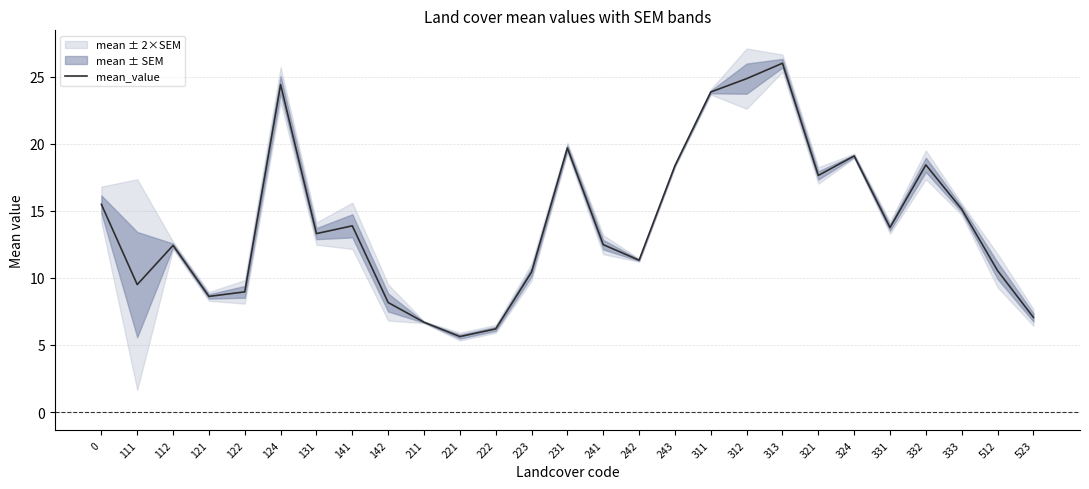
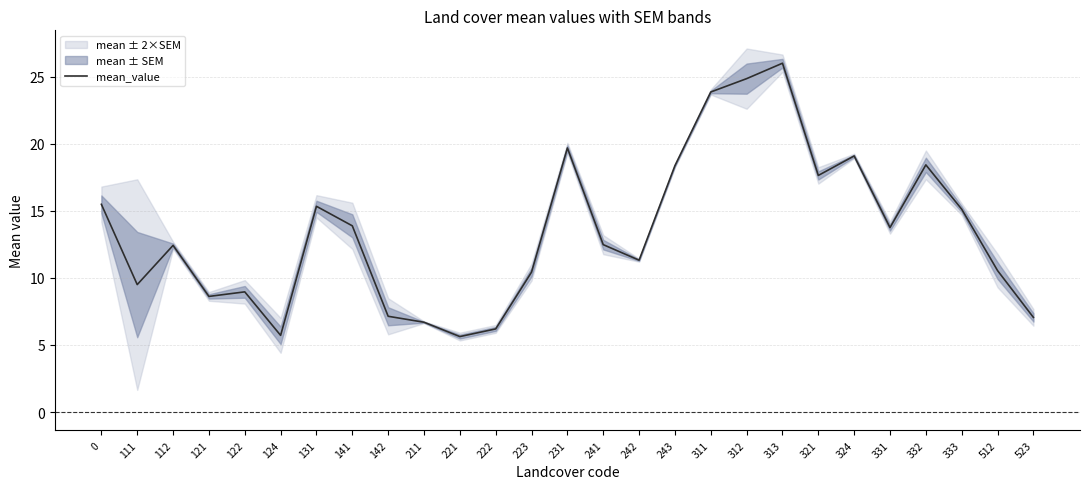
mean_value, 124: 24.4 -> 5.7
mean_value, 131: 13.3 -> 15.3
mean_value, 142: 8.2 -> 7.1
